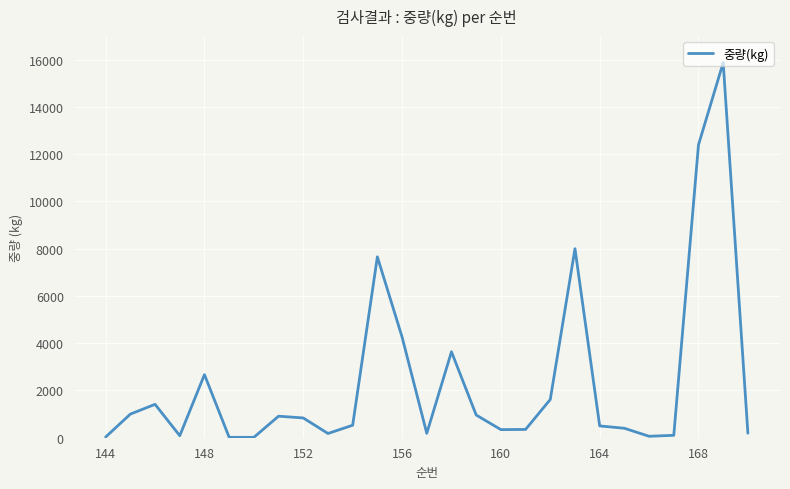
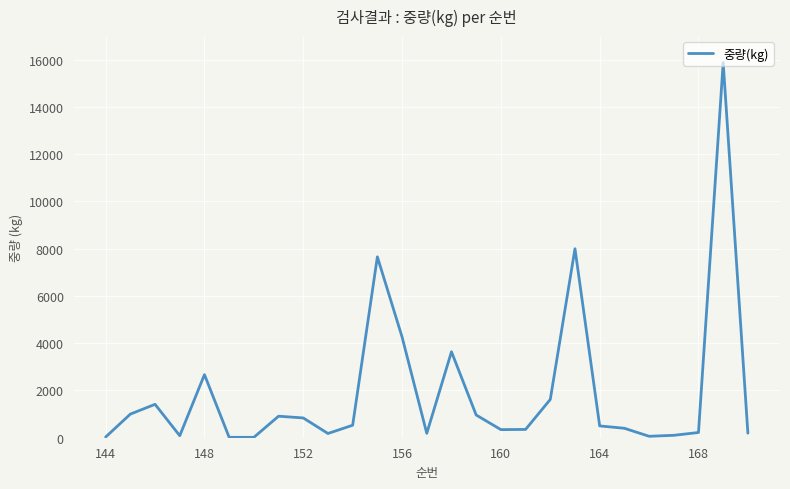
168: 12400 -> 200
